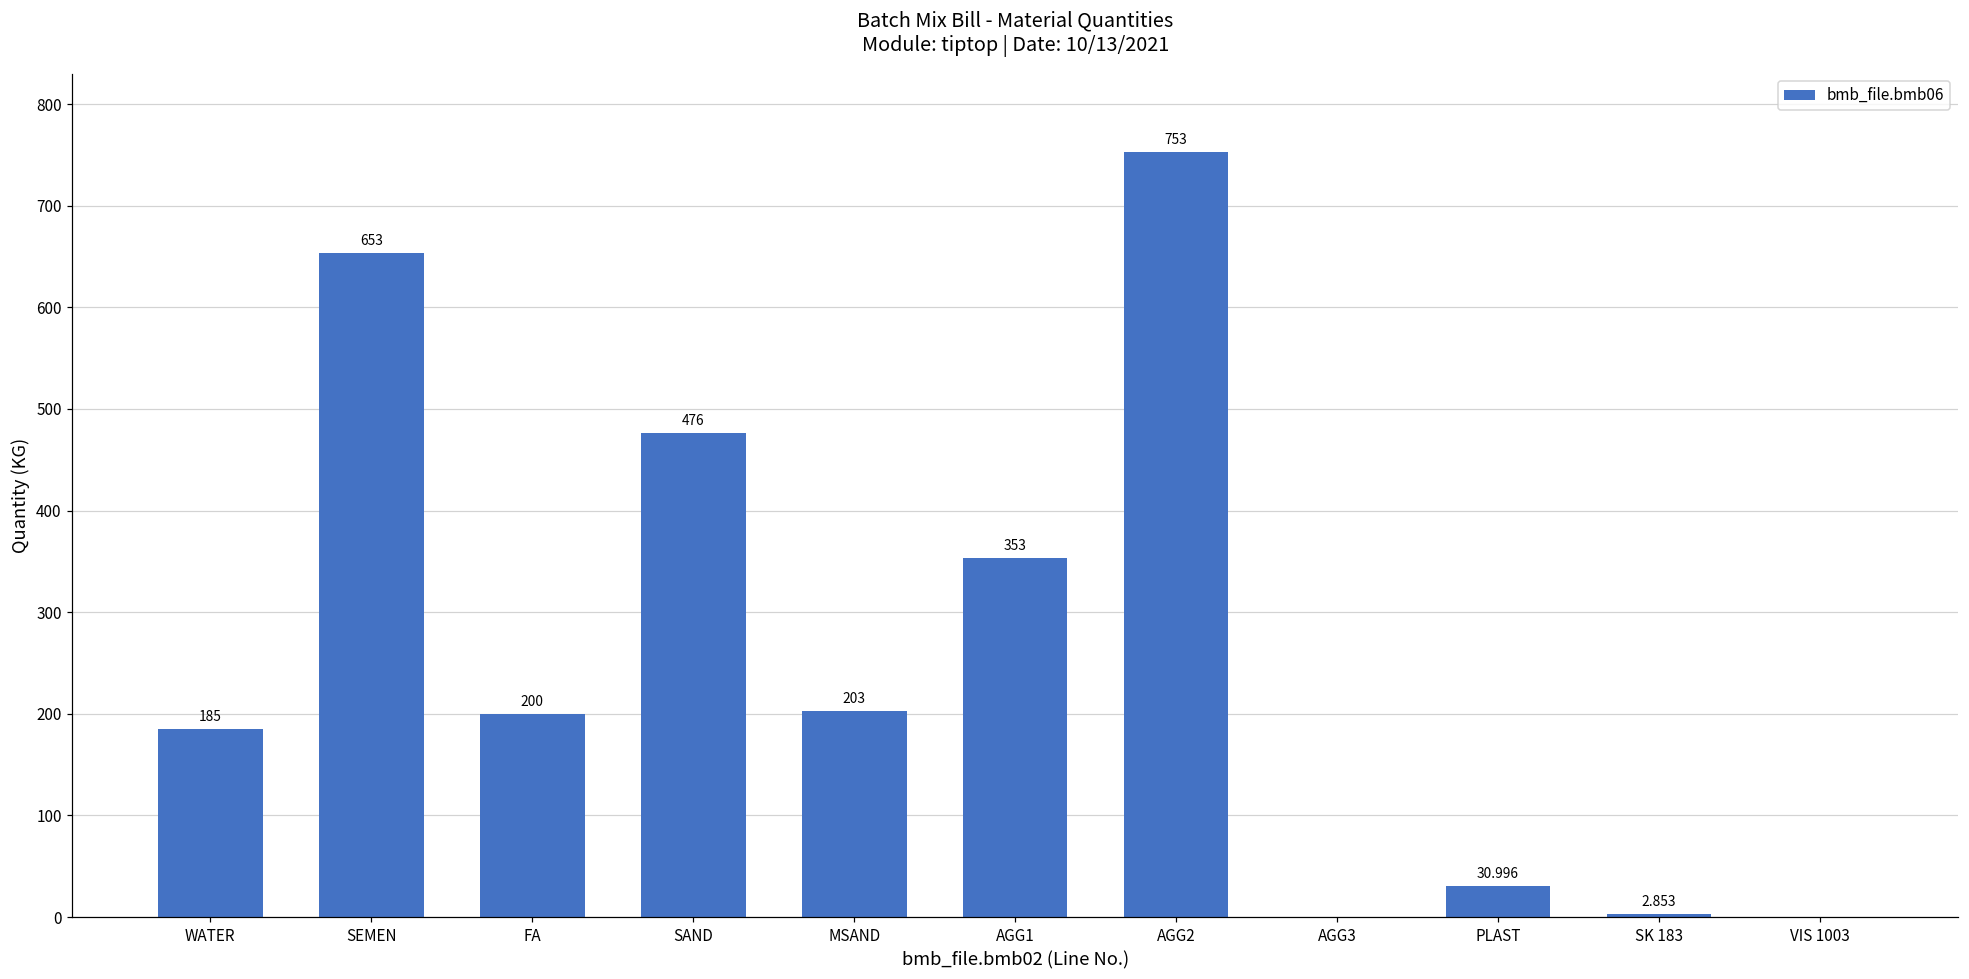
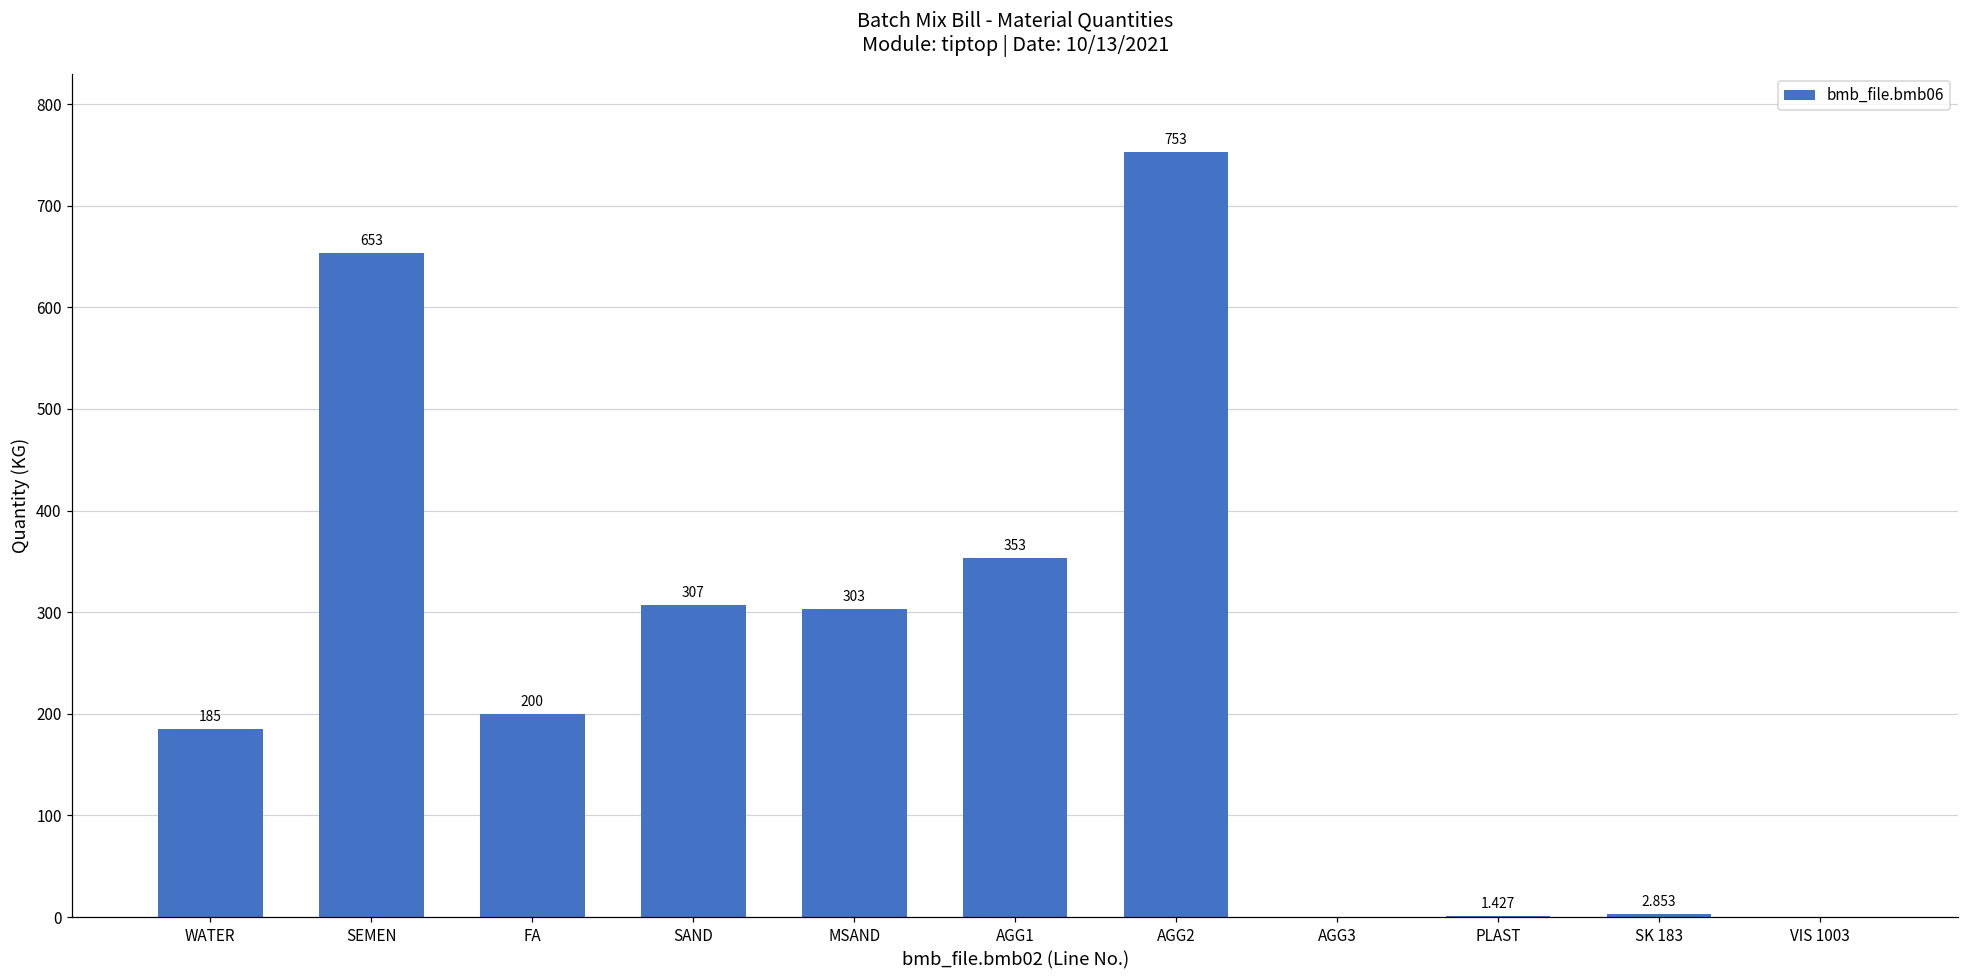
SAND: 476 -> 307
MSAND: 203 -> 303
PLAST: 30.996 -> 1.427
